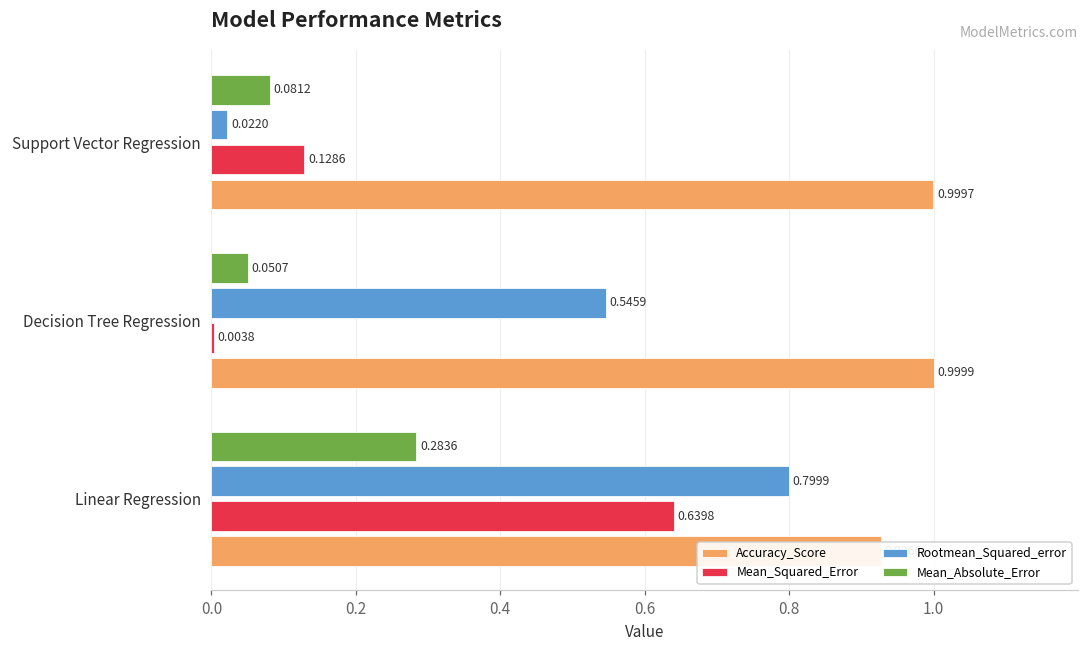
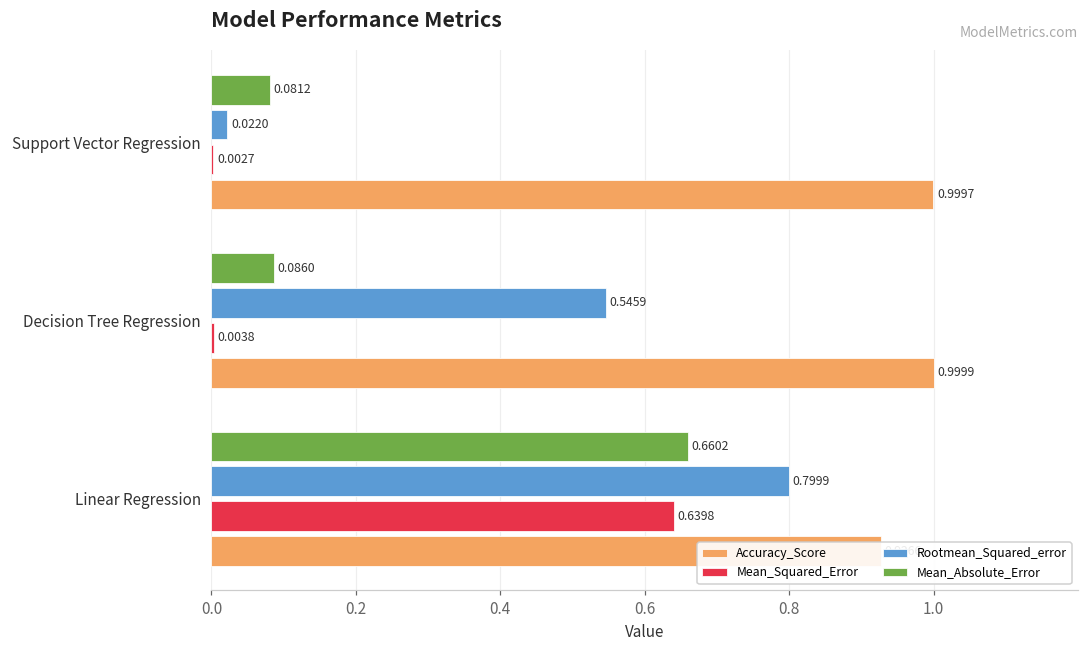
Mean_Squared_Error, Support Vector Regression: 0.1286 -> 0.0027
Mean_Absolute_Error, Decision Tree Regression: 0.0507 -> 0.0860
Mean_Absolute_Error, Linear Regression: 0.2836 -> 0.6602
